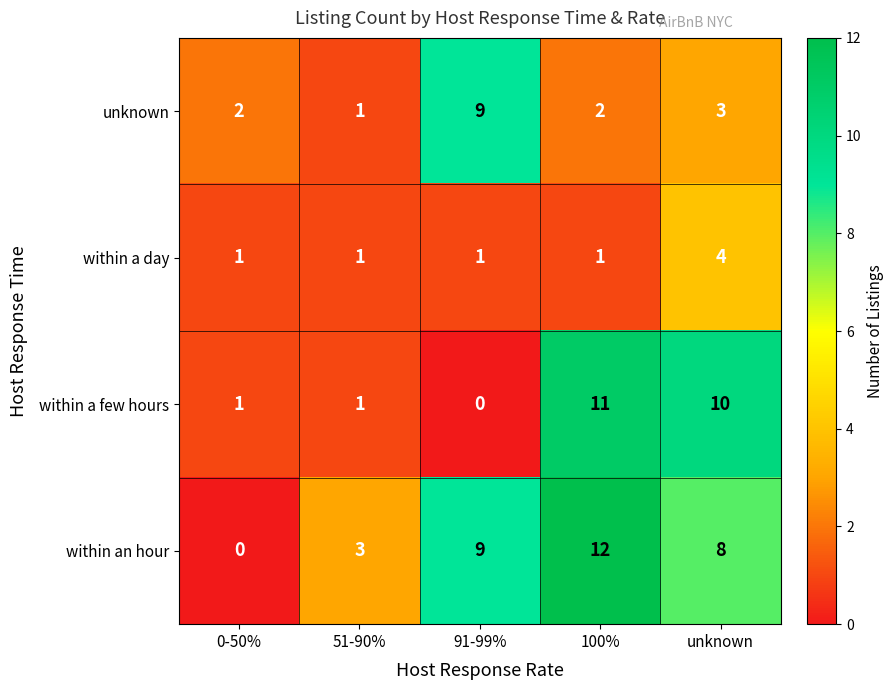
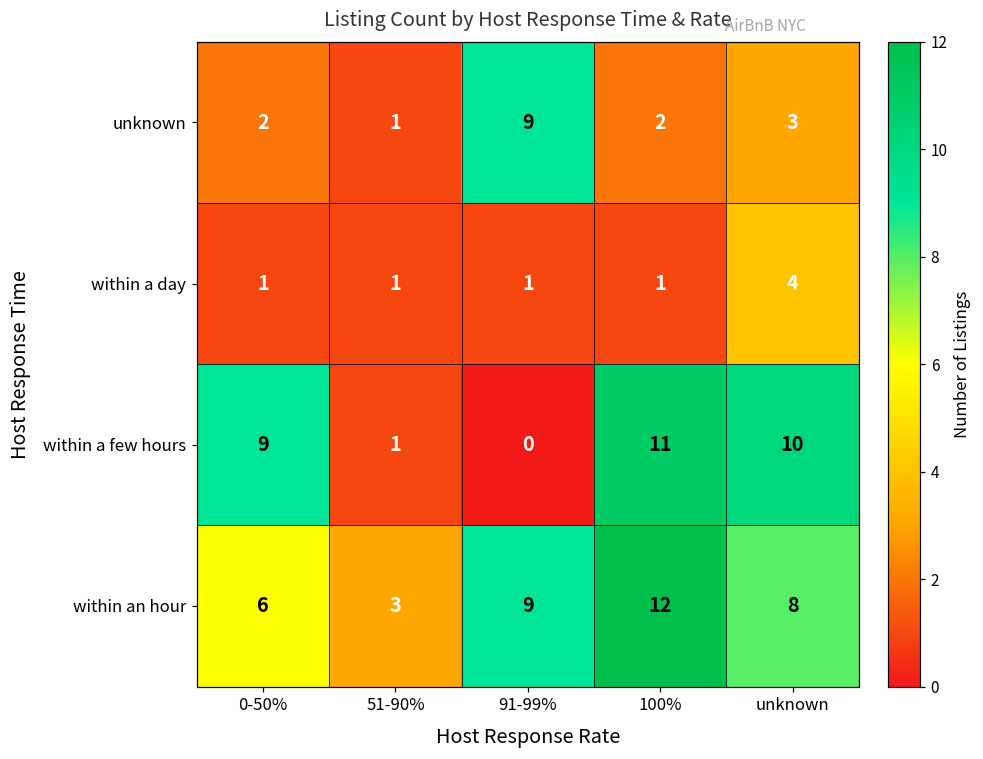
within a few hours, 0-50%: 1 -> 9
within an hour, 0-50%: 0 -> 6
